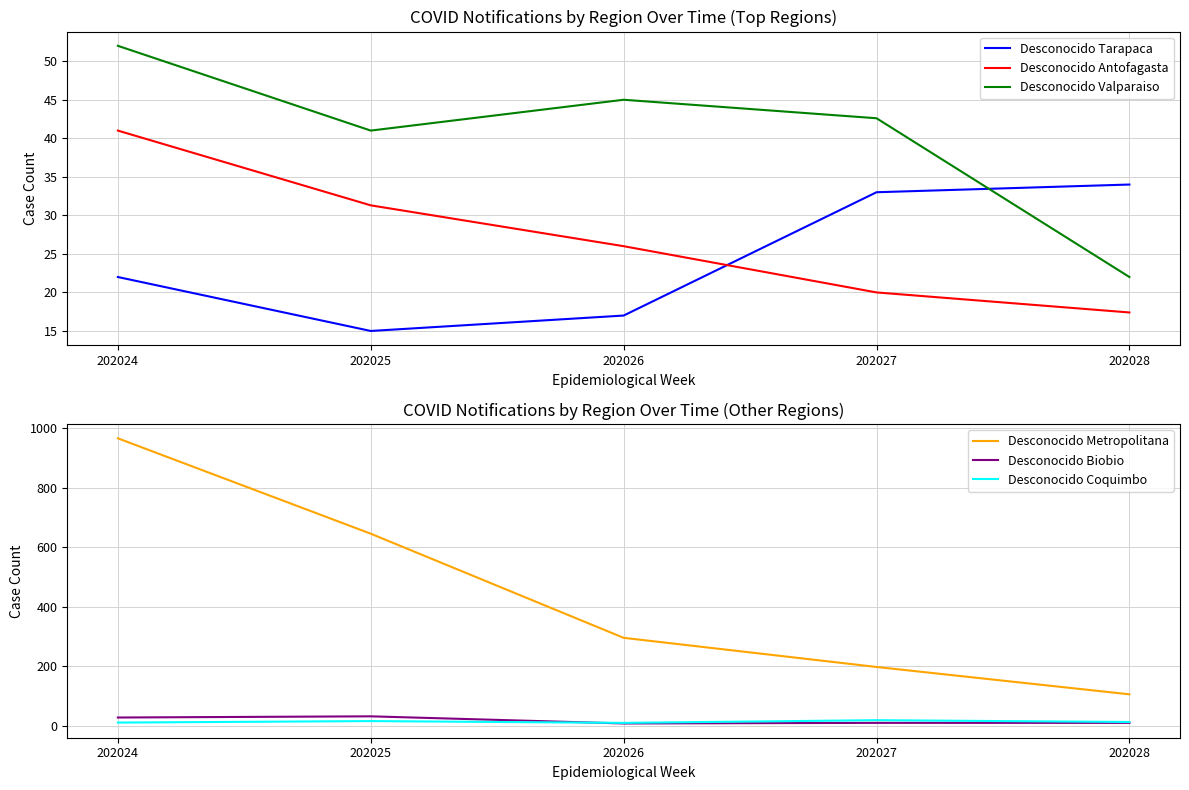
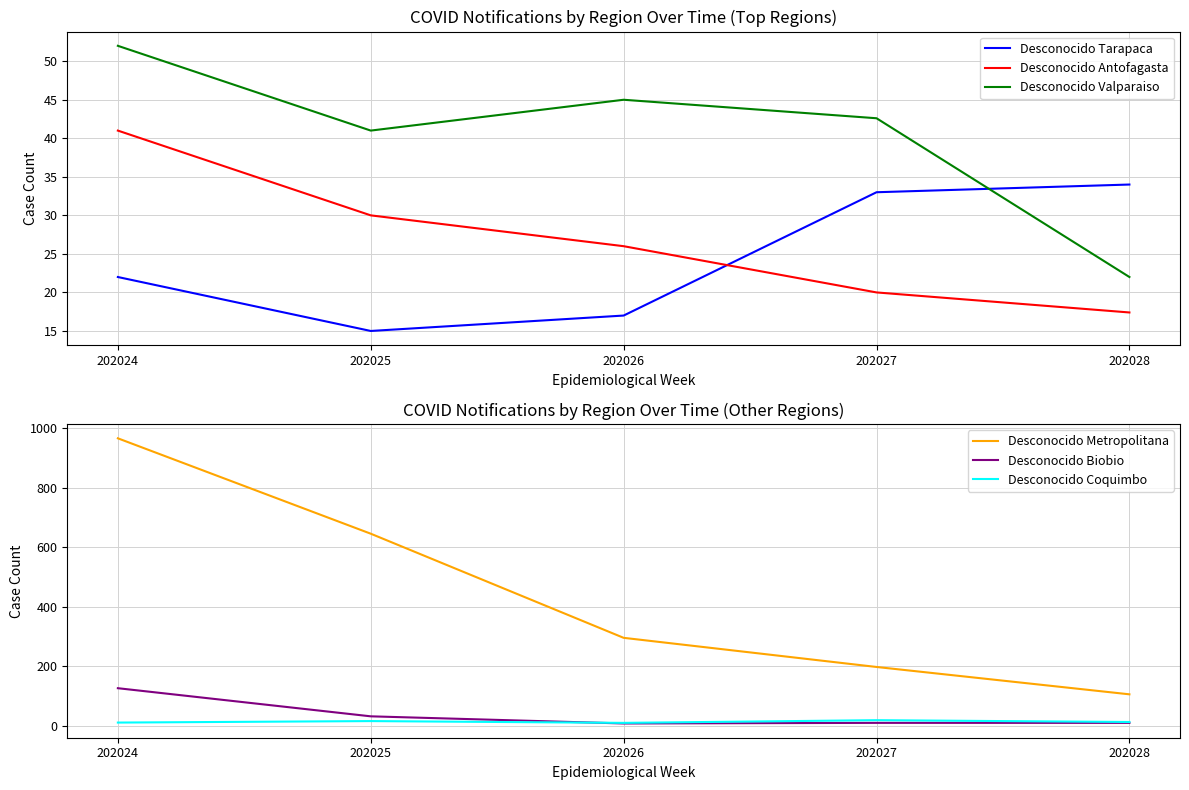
COVID Notifications by Region Over Time (Top Regions), Desconocido Antofagasta, 202025: 31 -> 30
COVID Notifications by Region Over Time (Other Regions), Desconocido Biobio, 202024: 30 -> 130
